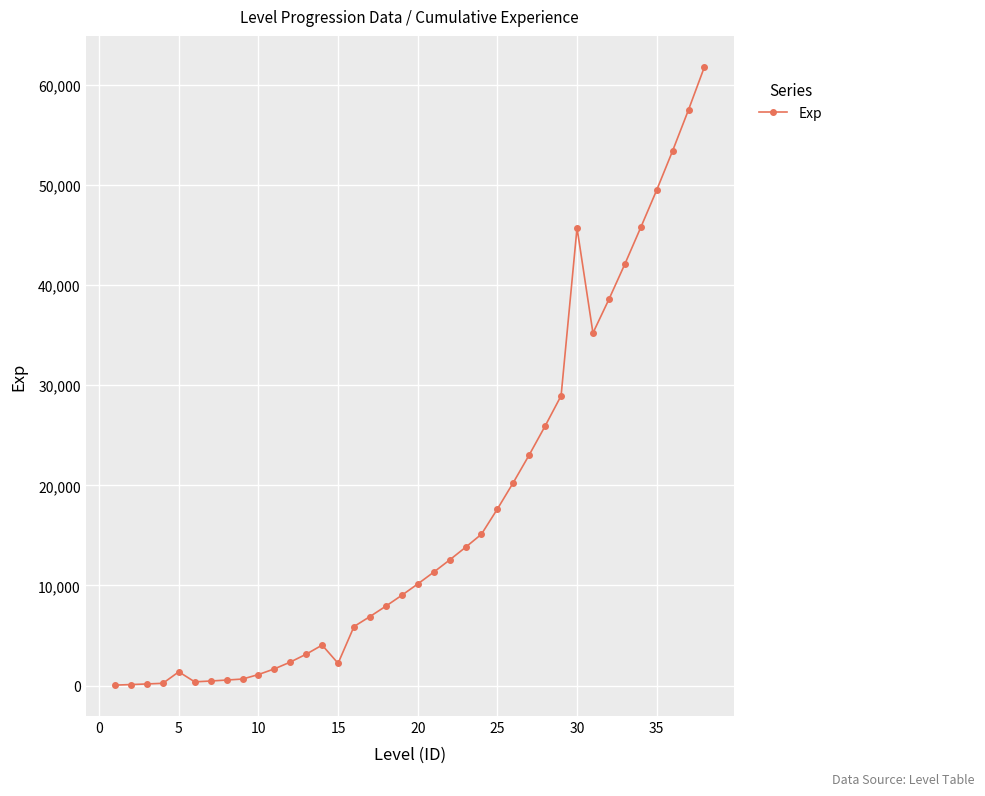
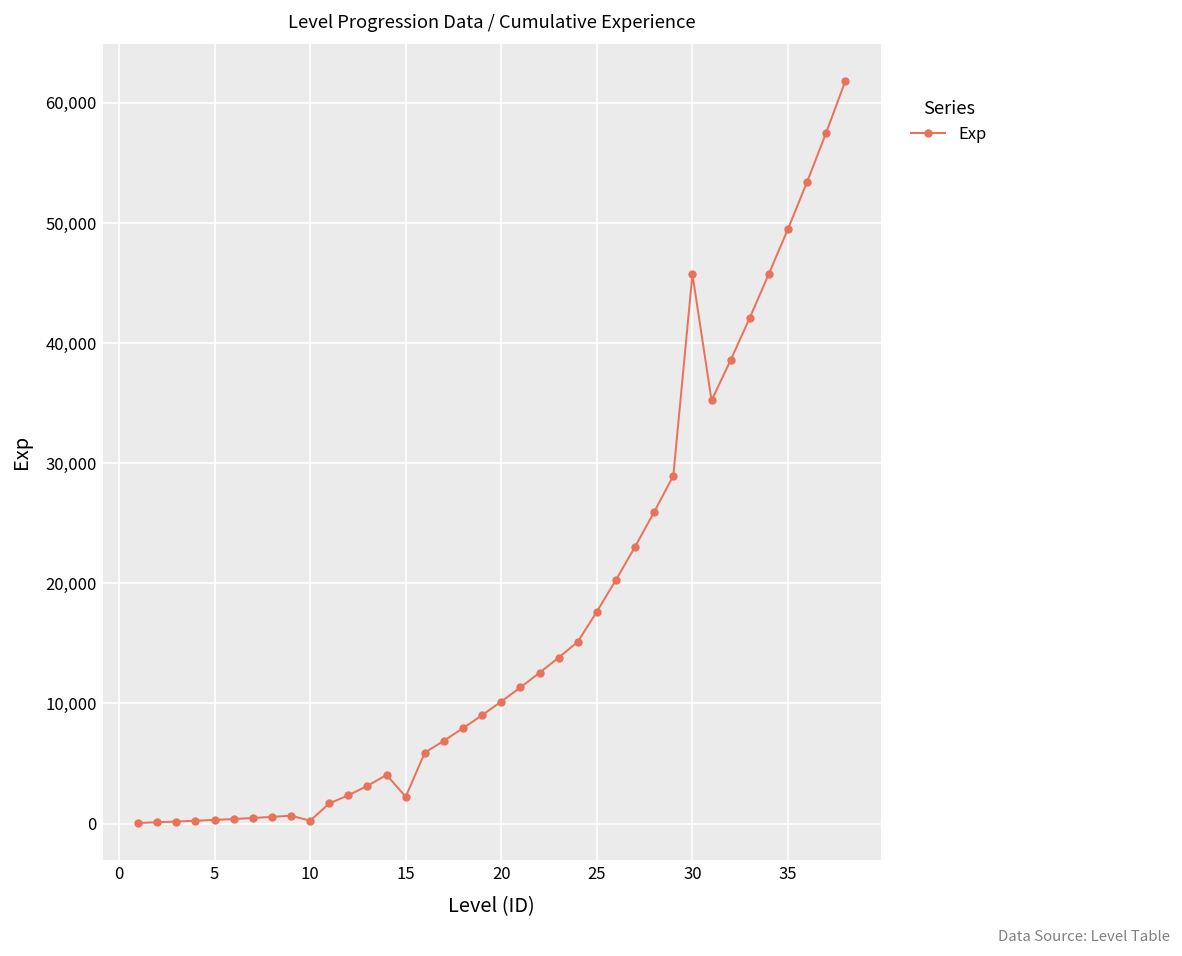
5: 1,400 -> 300
10: 1,100 -> 200
